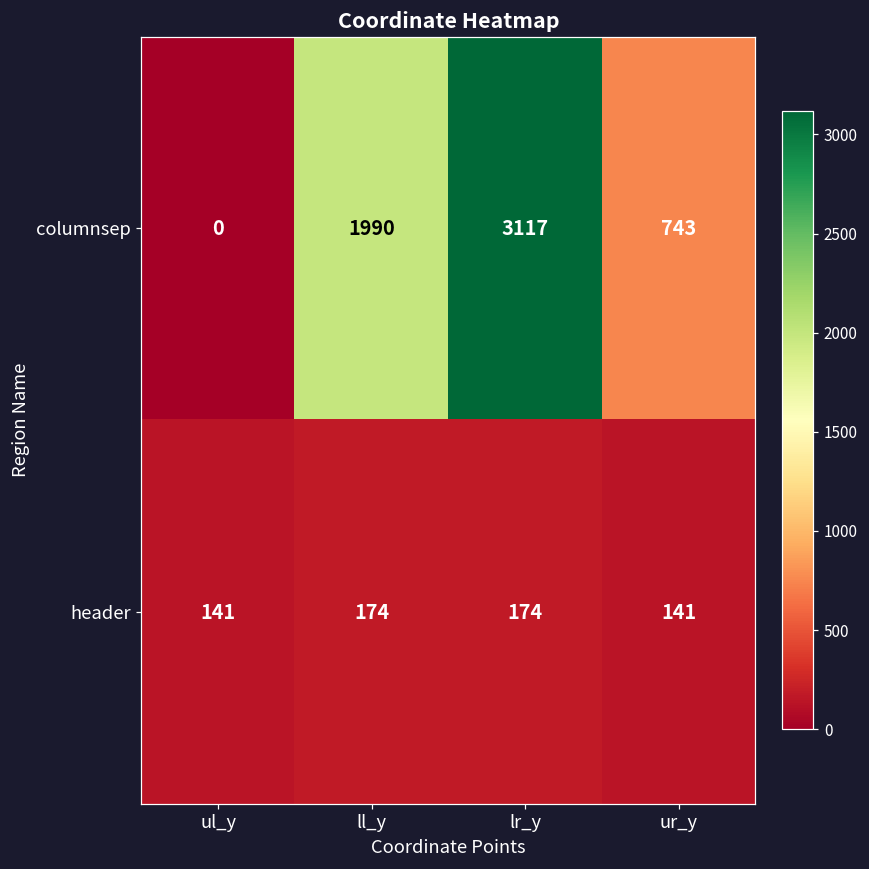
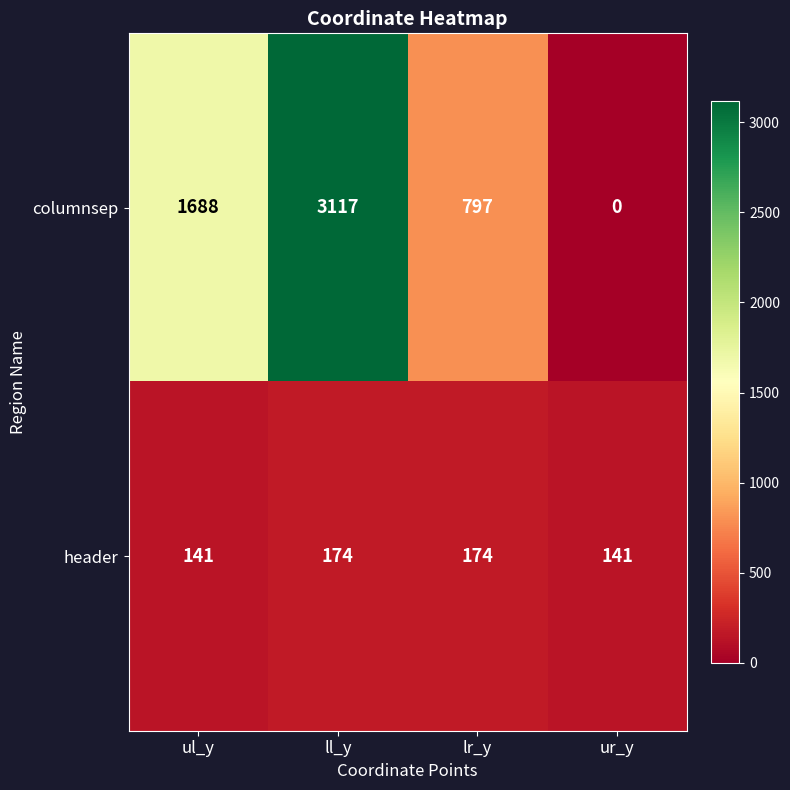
columnsep, ul_y: 0 -> 1688
columnsep, ll_y: 1990 -> 3117
columnsep, lr_y: 3117 -> 797
columnsep, ur_y: 743 -> 0
